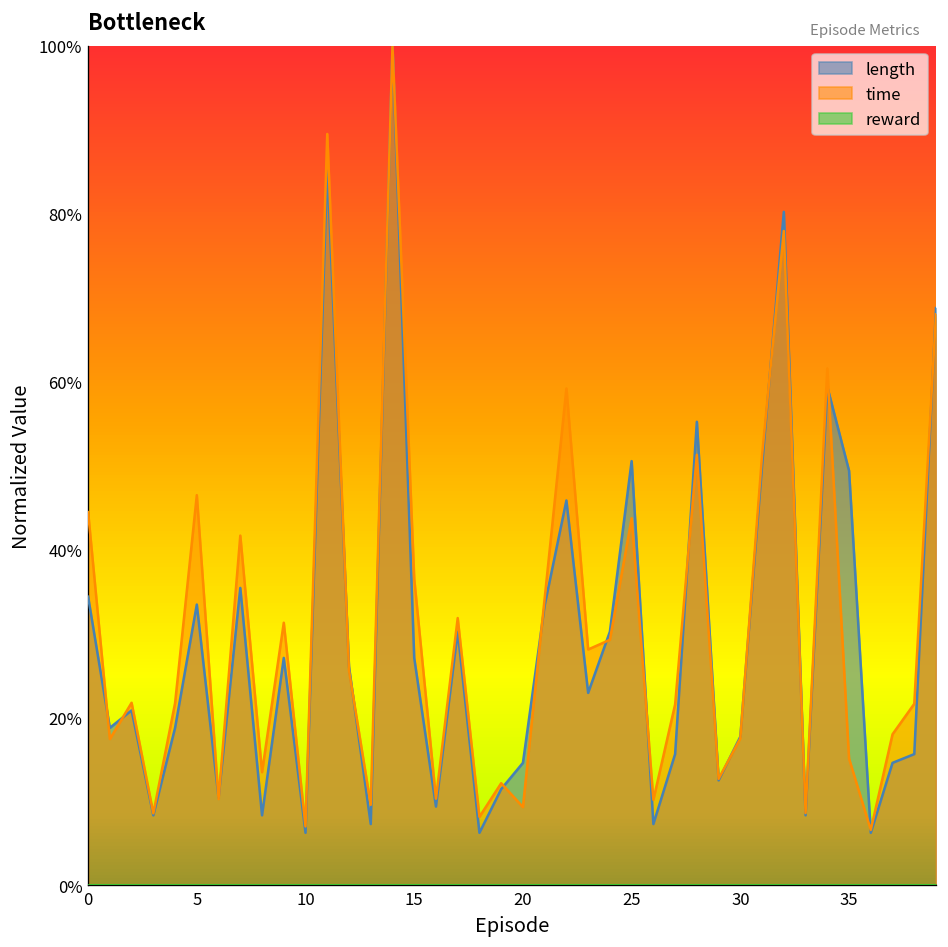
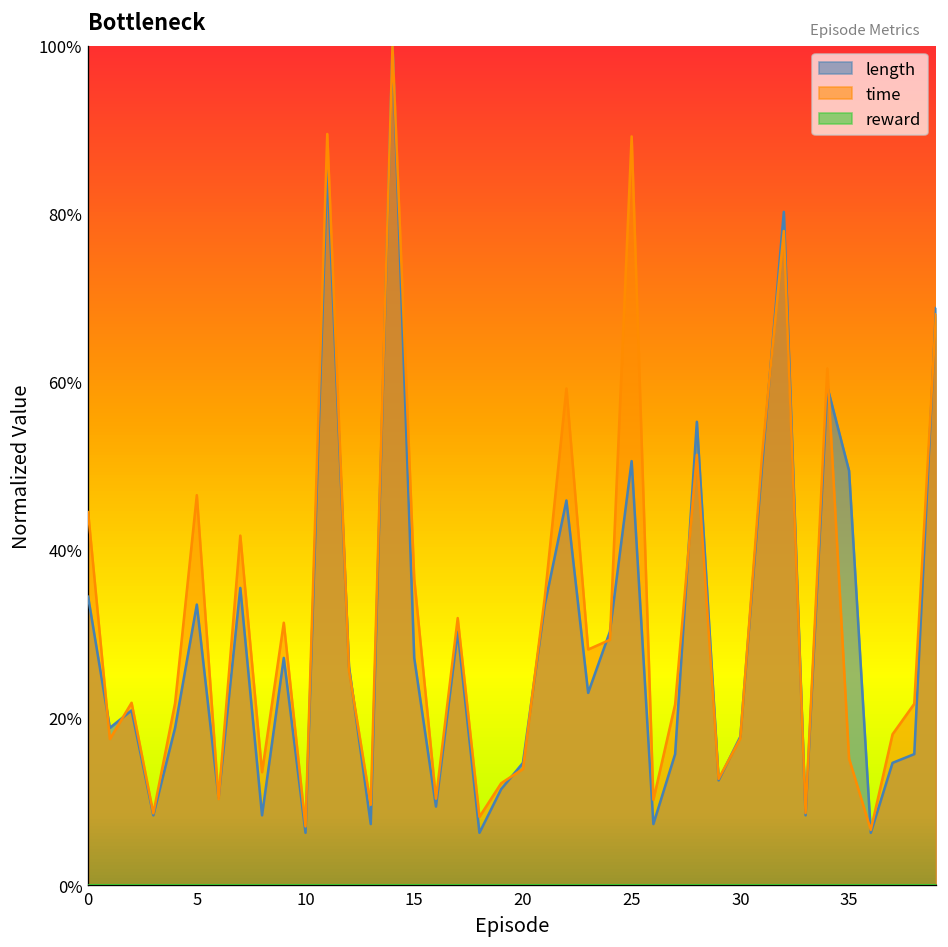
time, 20: 9% -> 14%
time, 25: 44% -> 89%
